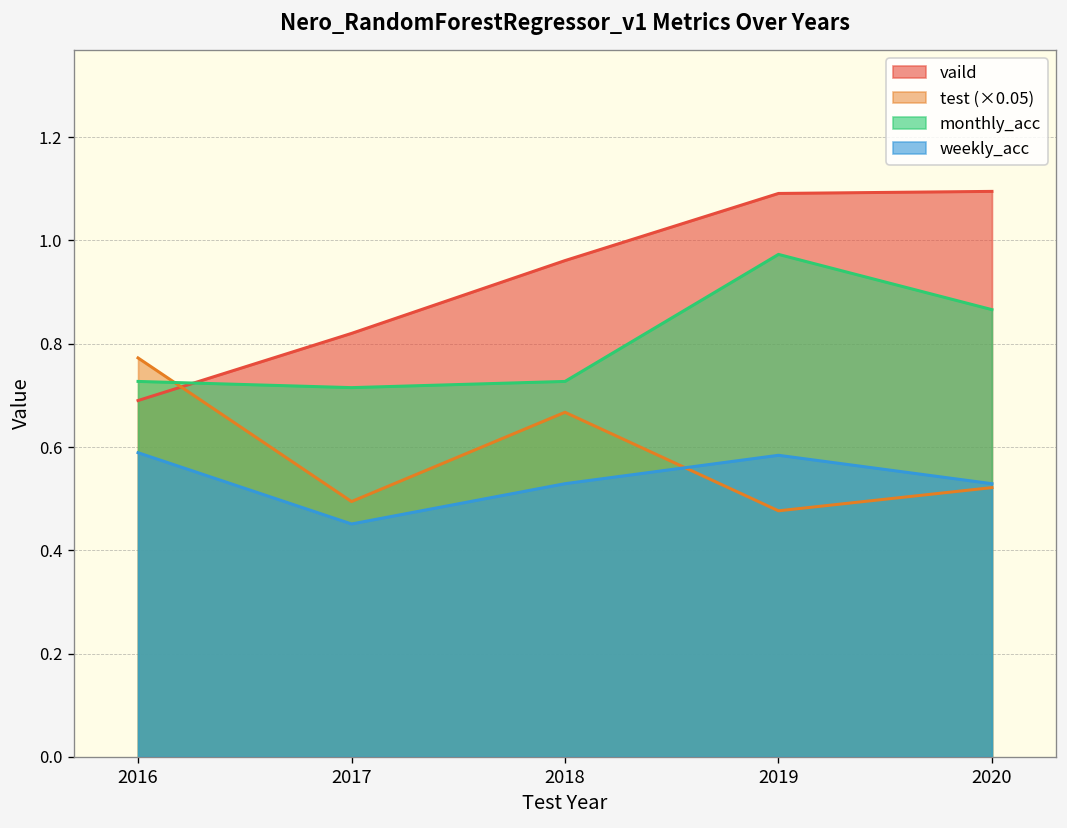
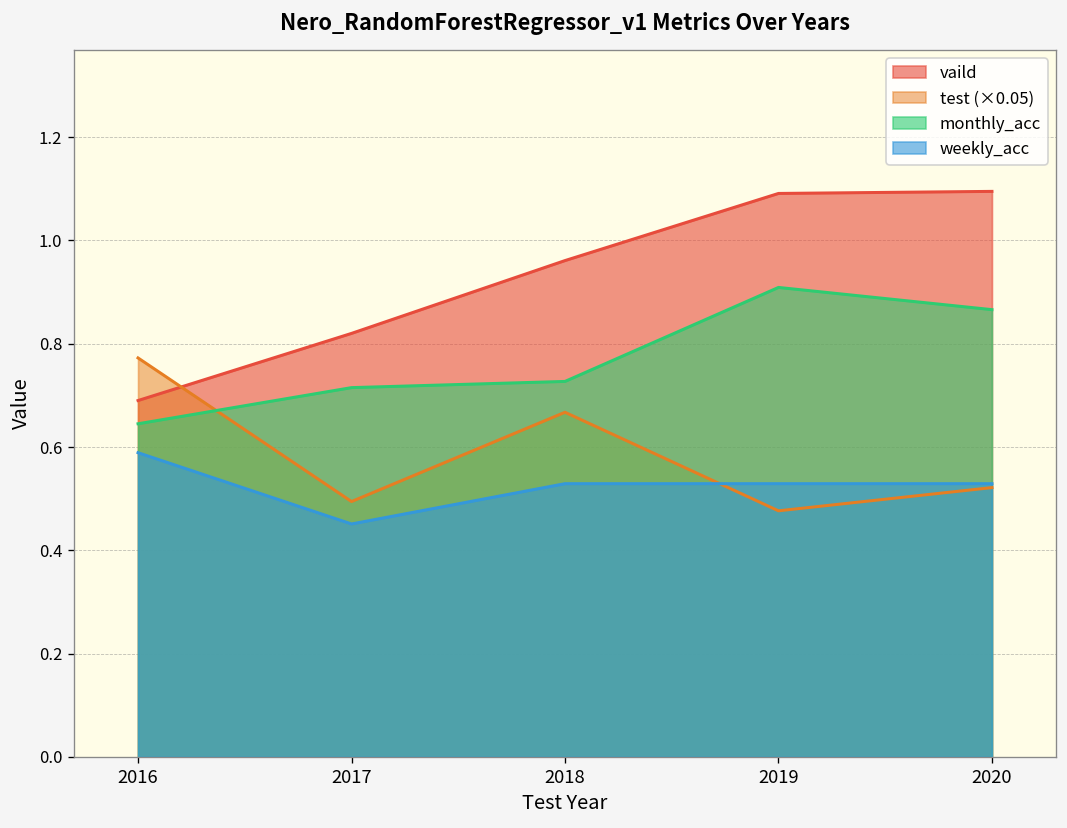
monthly_acc, 2016: 0.73 -> 0.65
monthly_acc, 2019: 0.97 -> 0.91
weekly_acc, 2019: 0.58 -> 0.53
